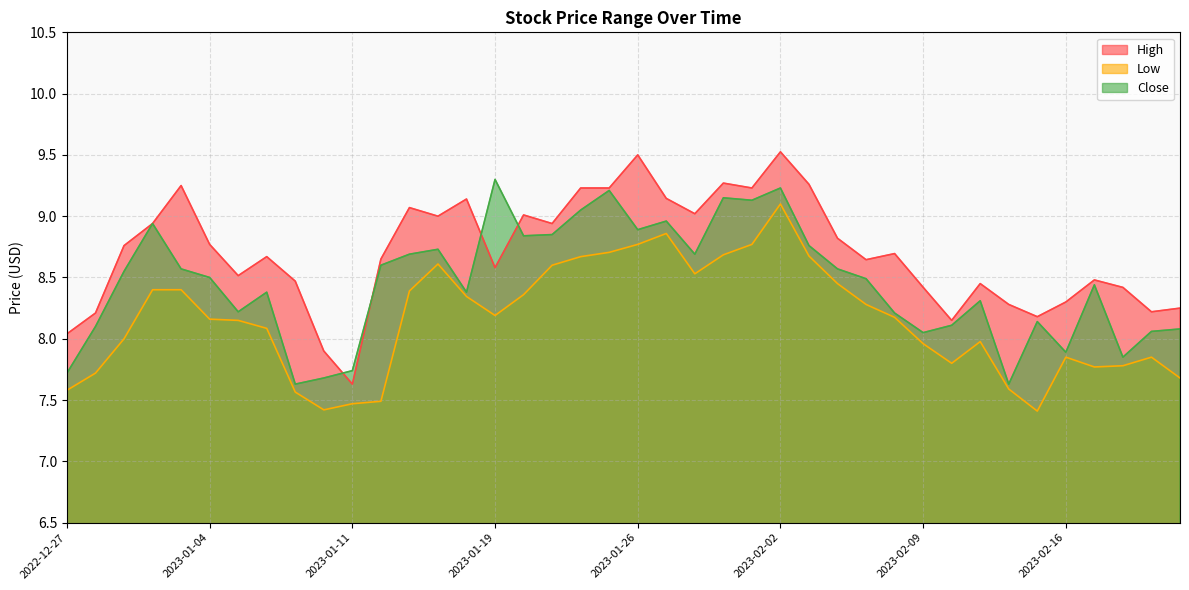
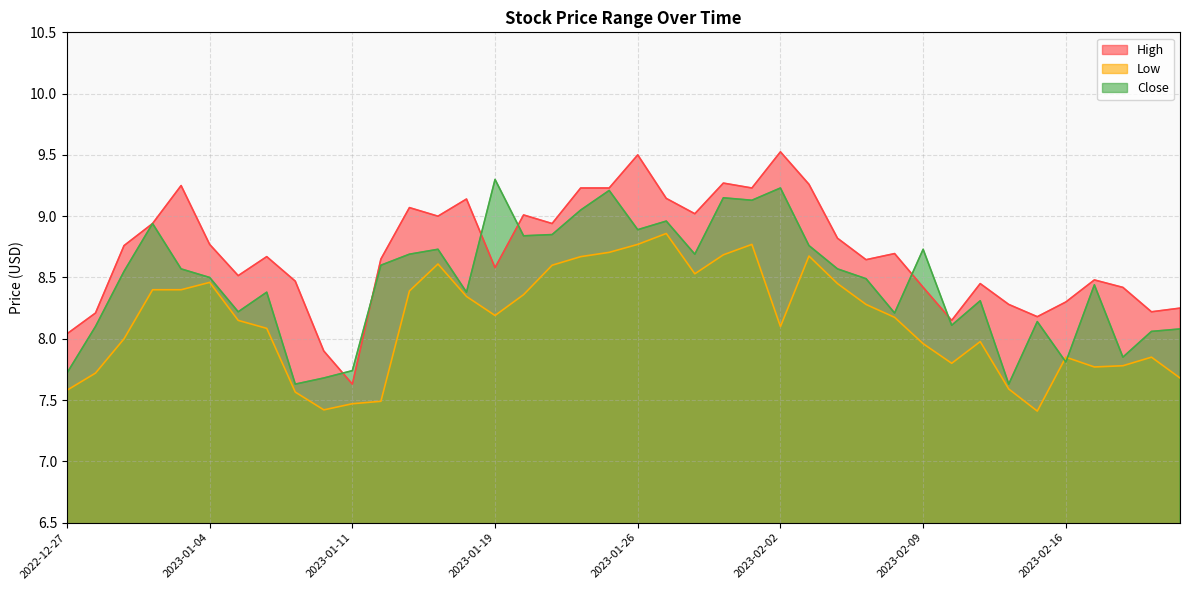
Low, 2023-01-04: 8.16 -> 8.46
Low, 2023-02-02: 9.1 -> 8.1
Close, 2023-02-09: 8.05 -> 8.73
Close, 2023-02-16: 7.89 -> 7.81
